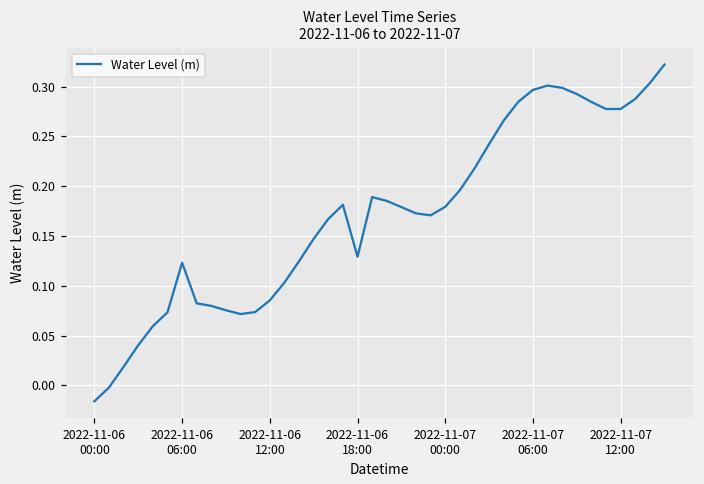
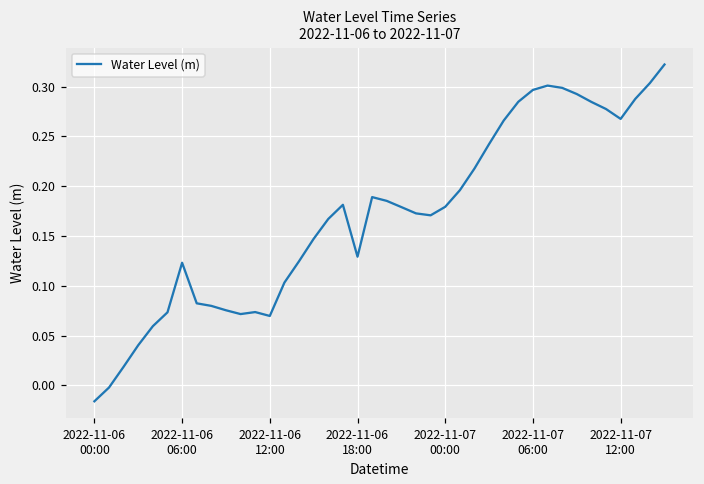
2022-11-06 12:00: 0.09 -> 0.07
2022-11-07 12:00: 0.28 -> 0.27
